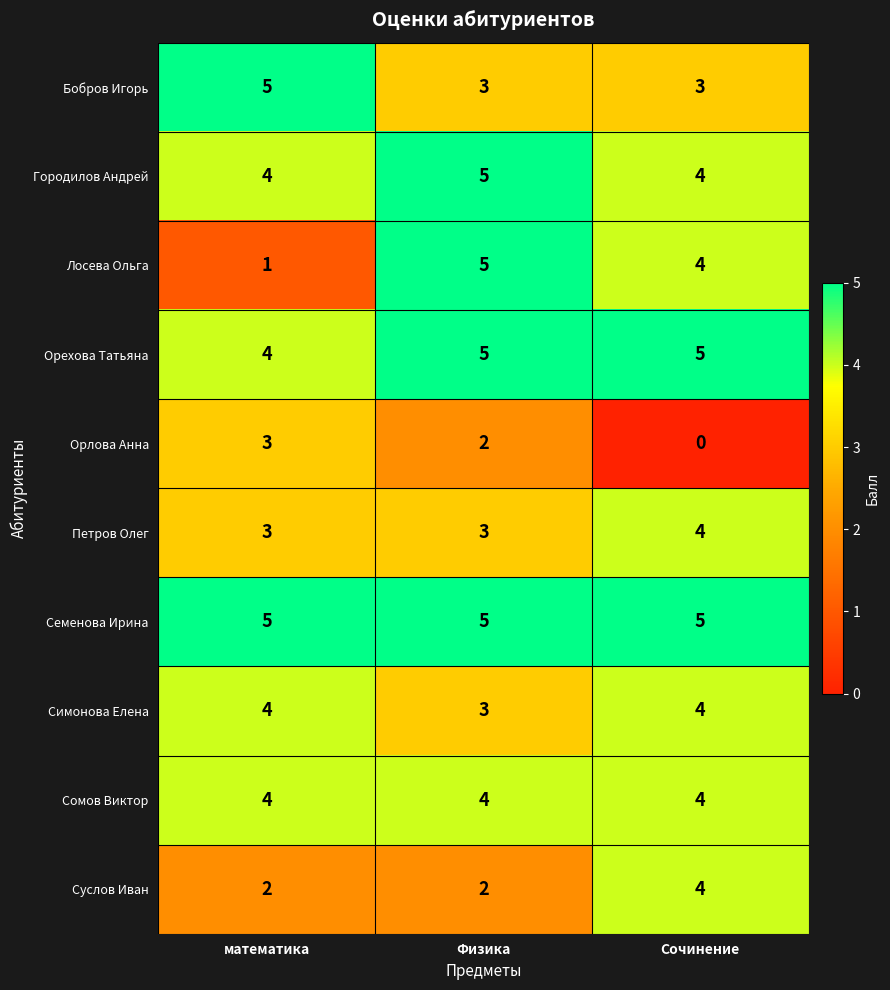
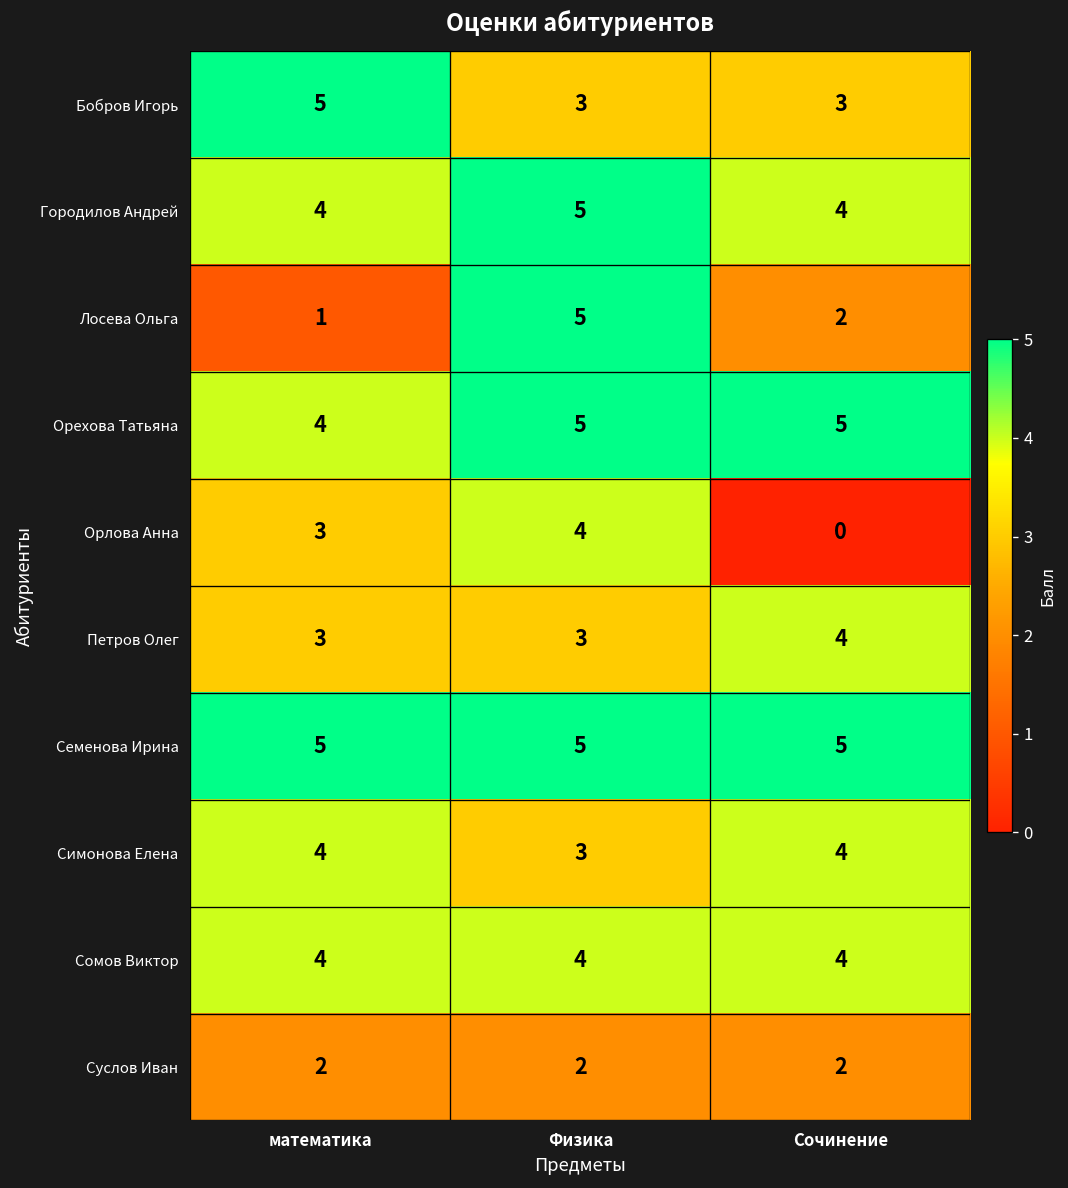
Лосева Ольга, Сочинение: 4 -> 2
Орлова Анна, Физика: 2 -> 4
Суслов Иван, Сочинение: 4 -> 2
